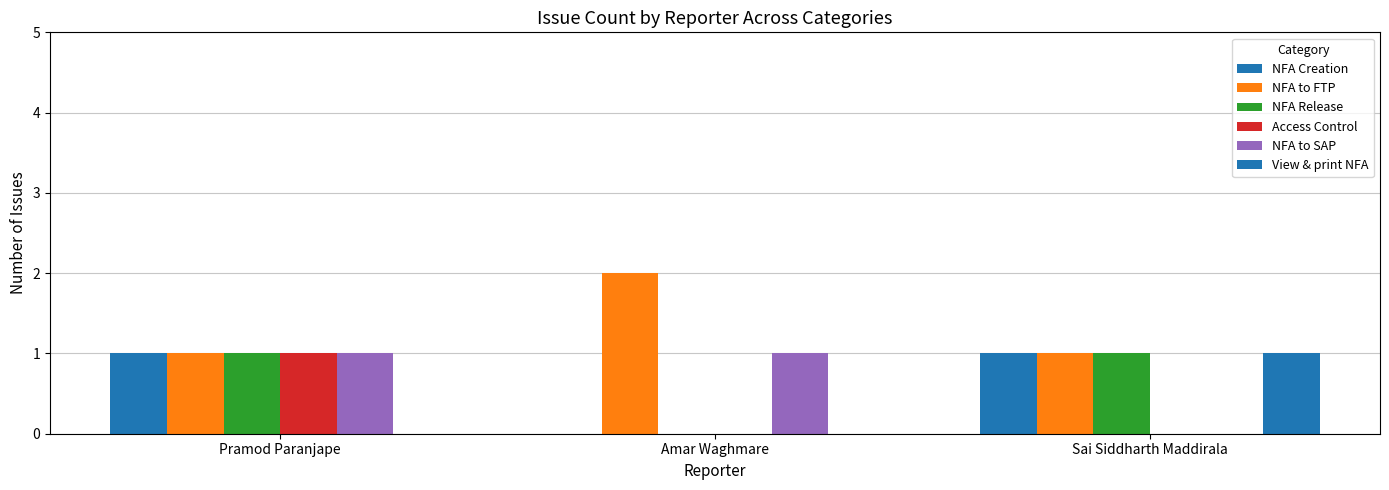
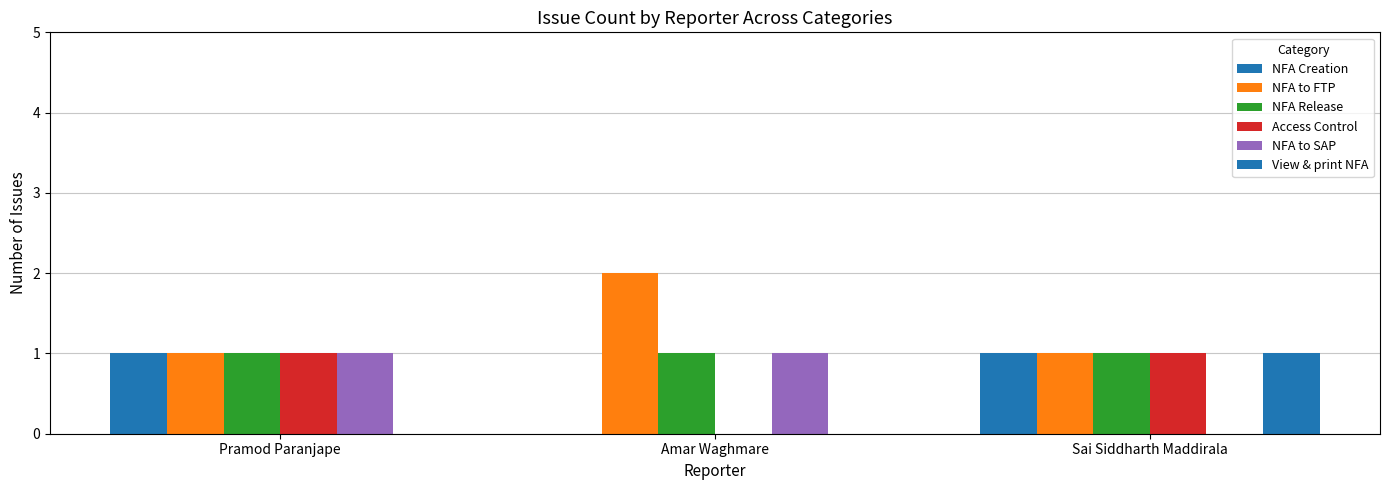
NFA Release, Amar Waghmare: 0 -> 1
Access Control, Sai Siddharth Maddirala: 0 -> 1
